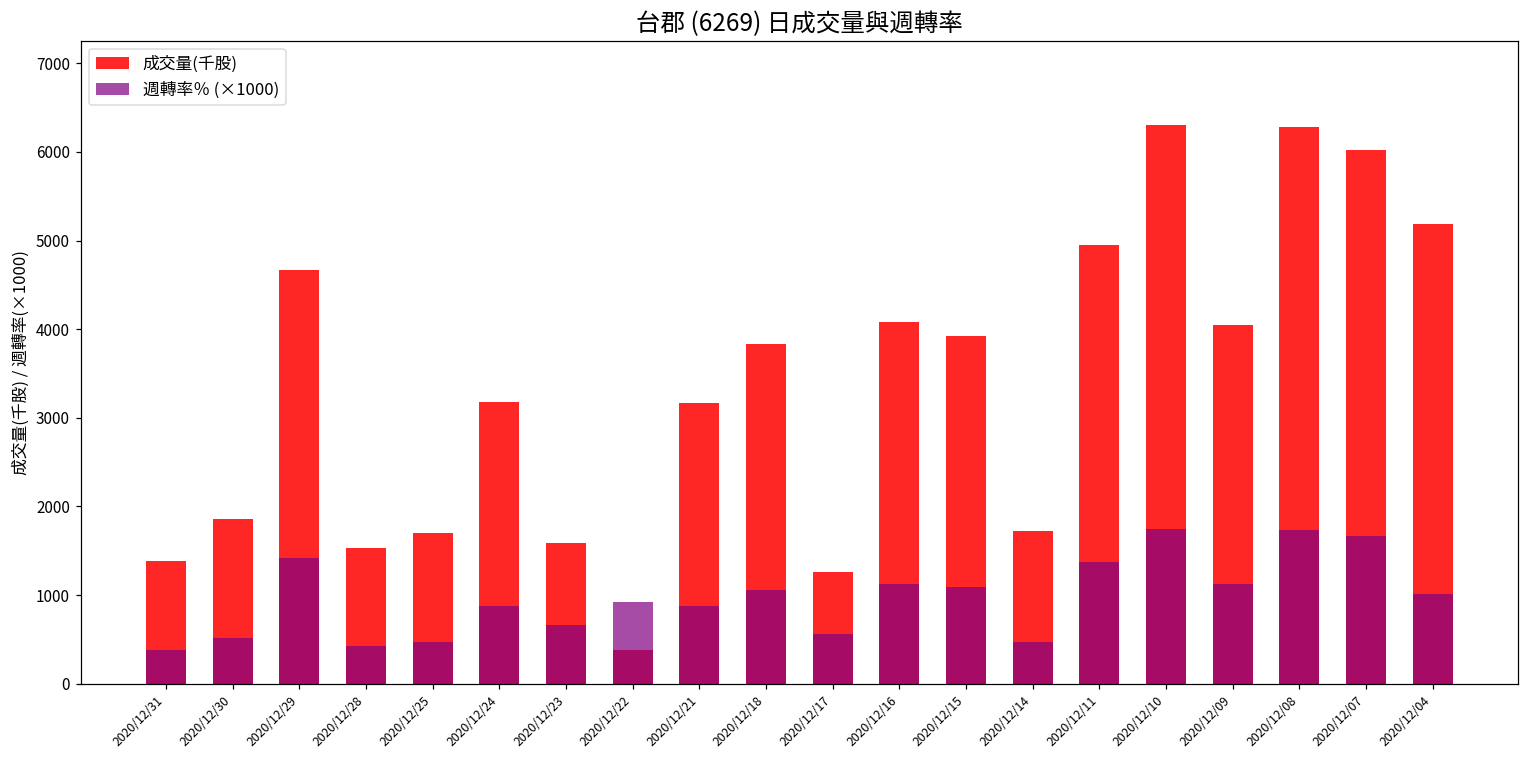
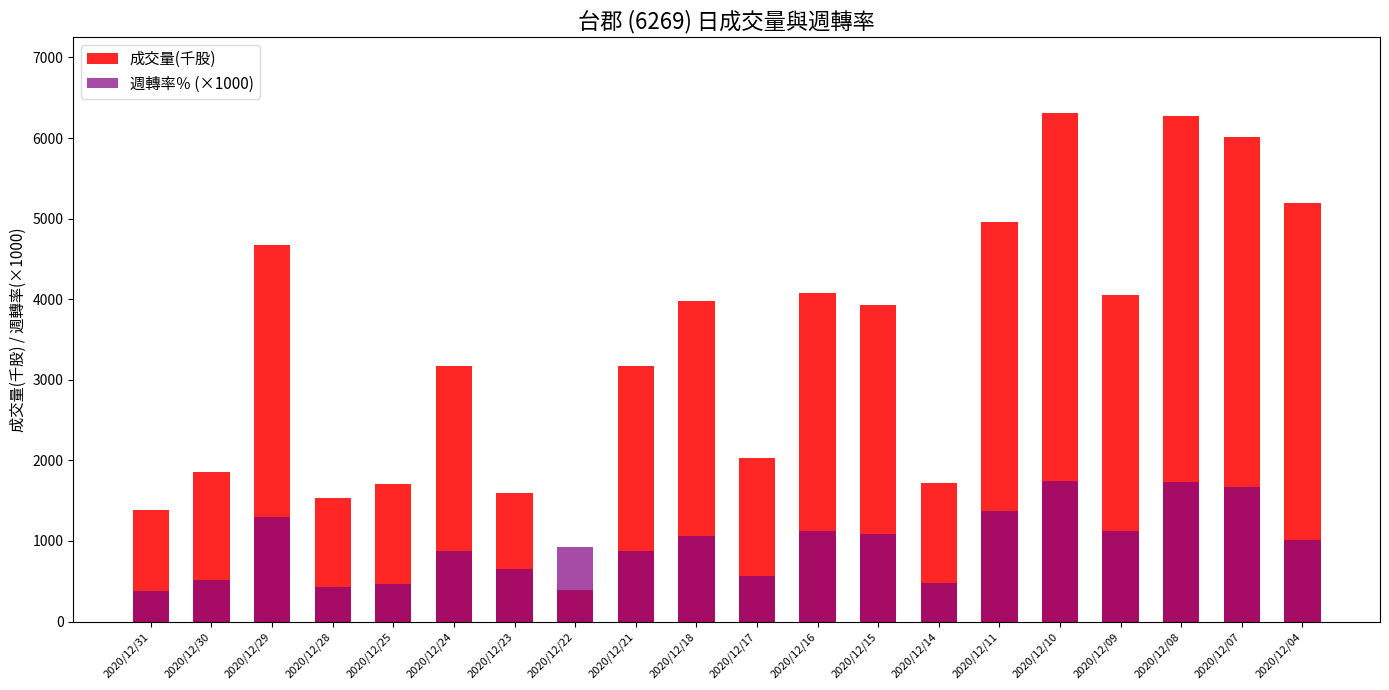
週轉率％ (×1000), 2020/12/29: 1400 -> 1300
成交量(千股), 2020/12/18: 3800 -> 4000
成交量(千股), 2020/12/17: 1300 -> 2000
